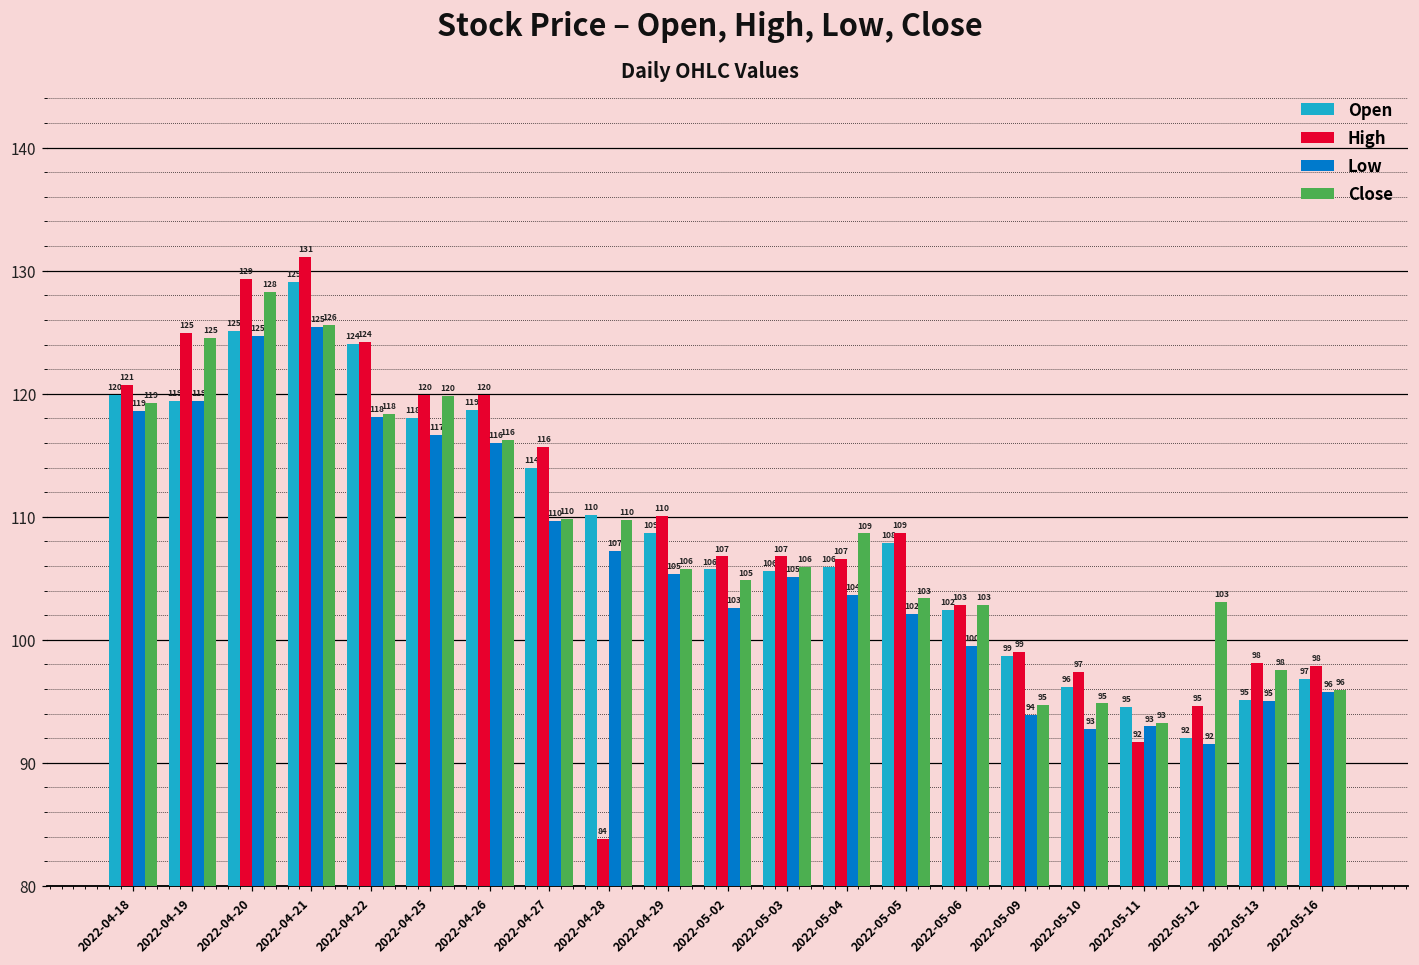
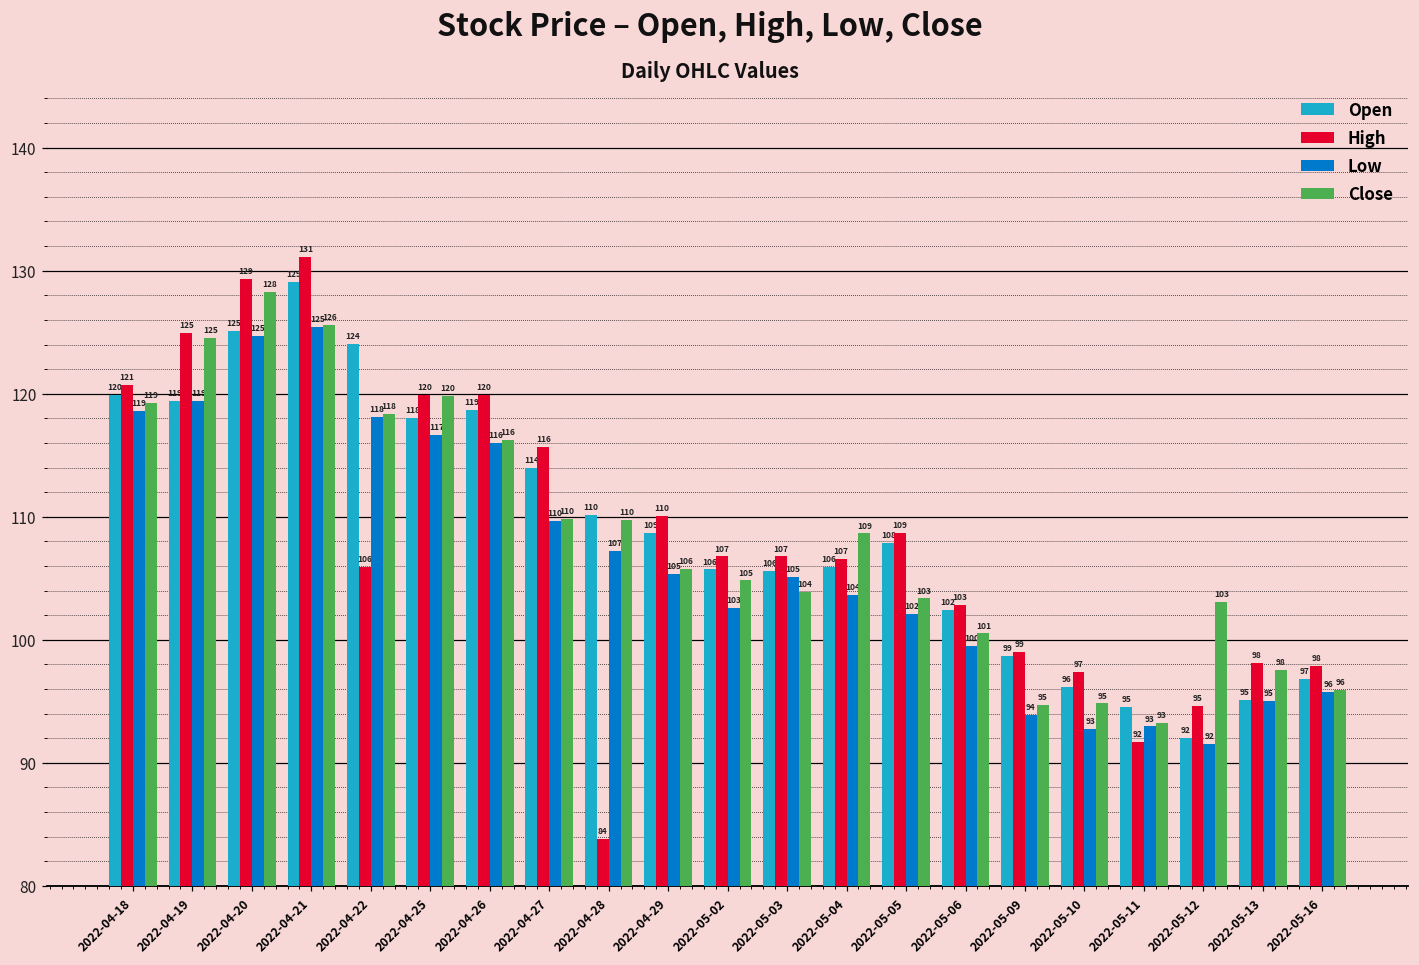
High, 2022-04-22: 124 -> 106
Close, 2022-05-03: 106 -> 104
Close, 2022-05-06: 103 -> 101
